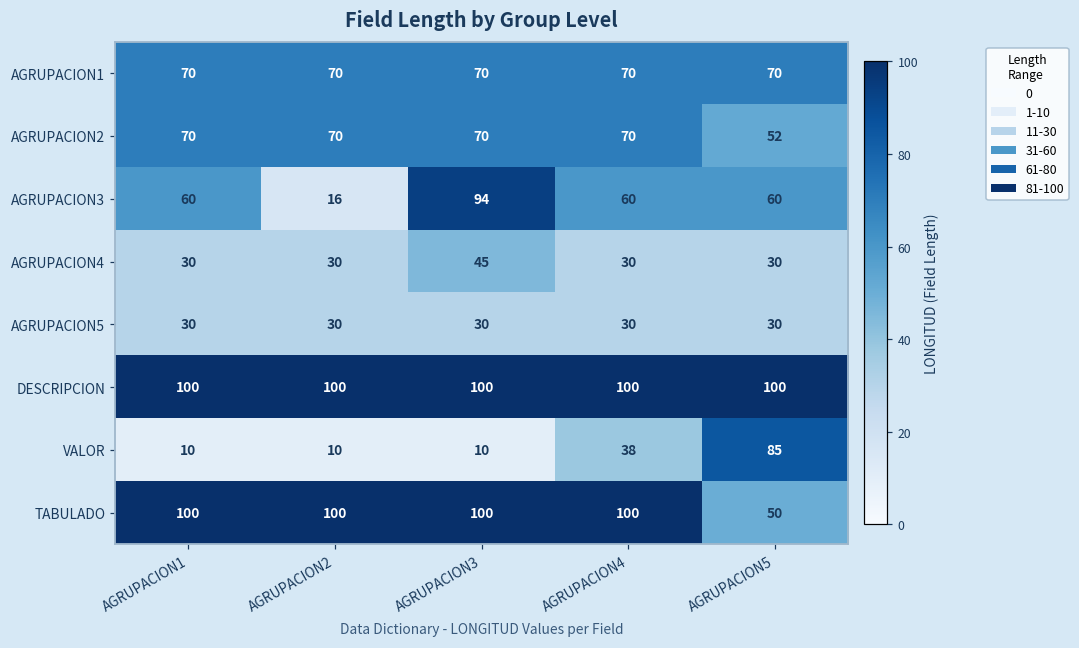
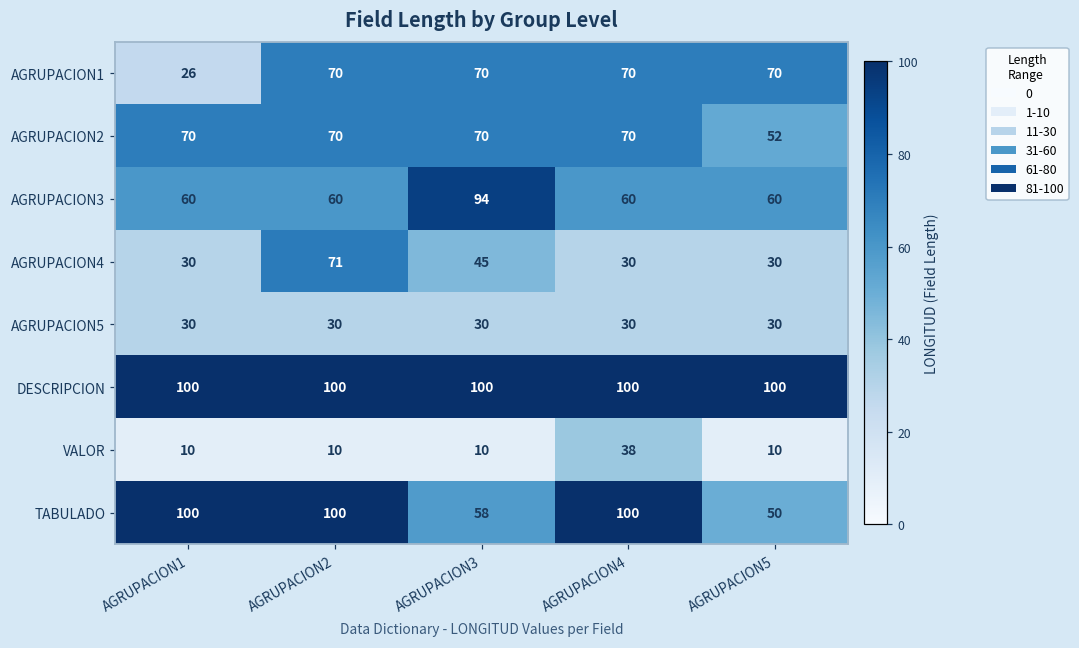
AGRUPACION1, AGRUPACION1: 70 -> 26
AGRUPACION3, AGRUPACION2: 16 -> 60
AGRUPACION4, AGRUPACION2: 30 -> 71
VALOR, AGRUPACION5: 85 -> 10
TABULADO, AGRUPACION3: 100 -> 58
